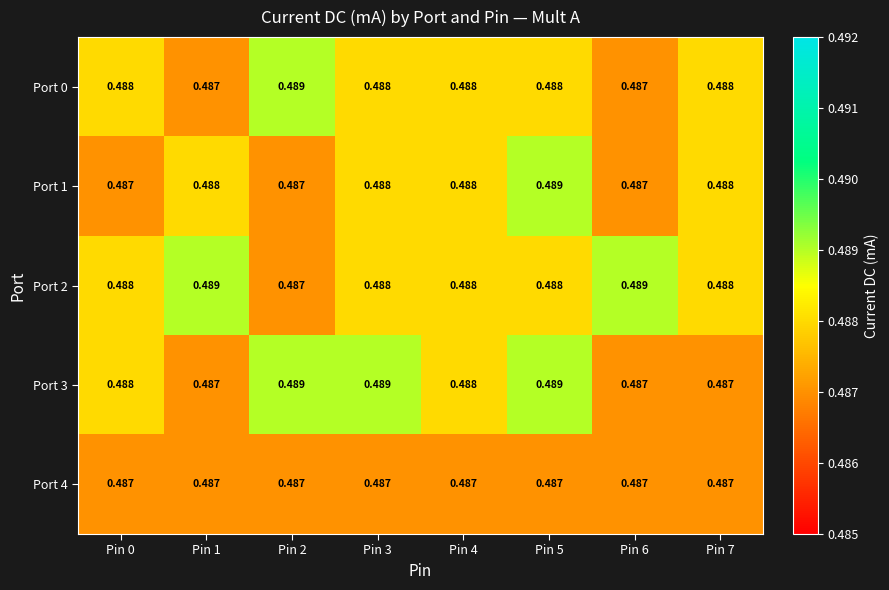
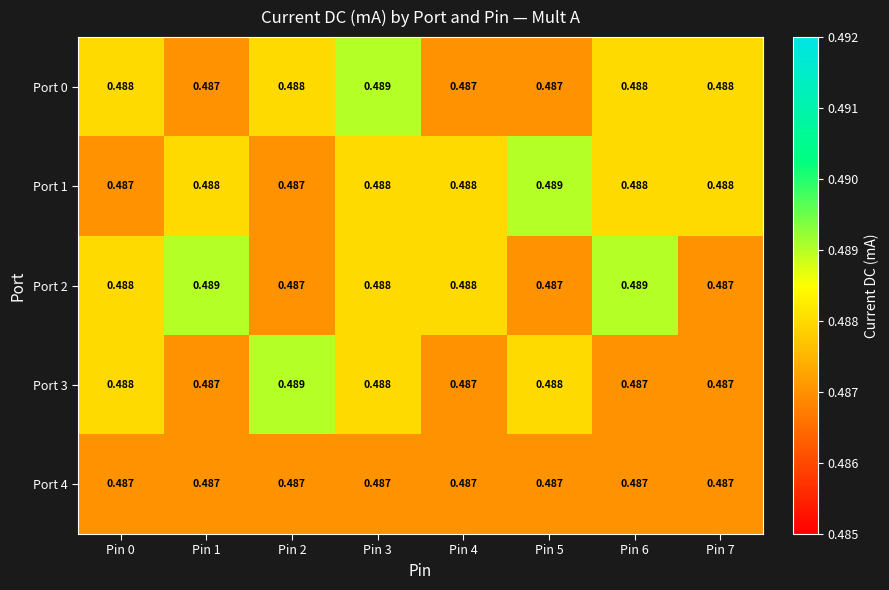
Port 0, Pin 2: 0.489 -> 0.488
Port 0, Pin 3: 0.488 -> 0.489
Port 0, Pin 4: 0.488 -> 0.487
Port 0, Pin 5: 0.488 -> 0.487
Port 0, Pin 6: 0.487 -> 0.488
Port 1, Pin 6: 0.487 -> 0.488
Port 2, Pin 5: 0.488 -> 0.487
Port 2, Pin 7: 0.488 -> 0.487
Port 3, Pin 3: 0.489 -> 0.488
Port 3, Pin 4: 0.488 -> 0.487
Port 3, Pin 5: 0.489 -> 0.488
